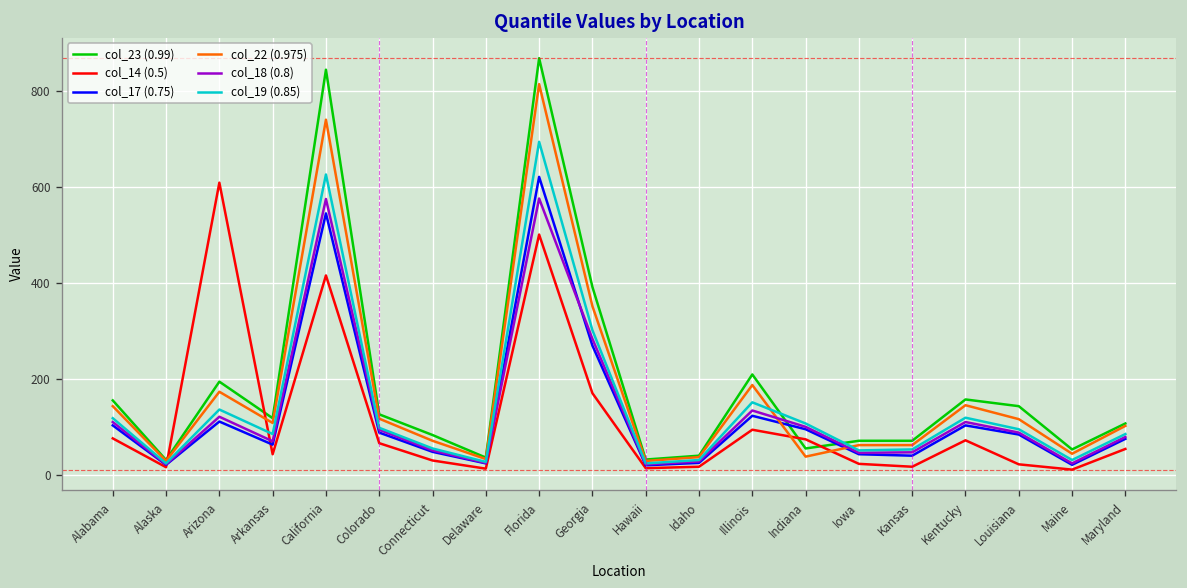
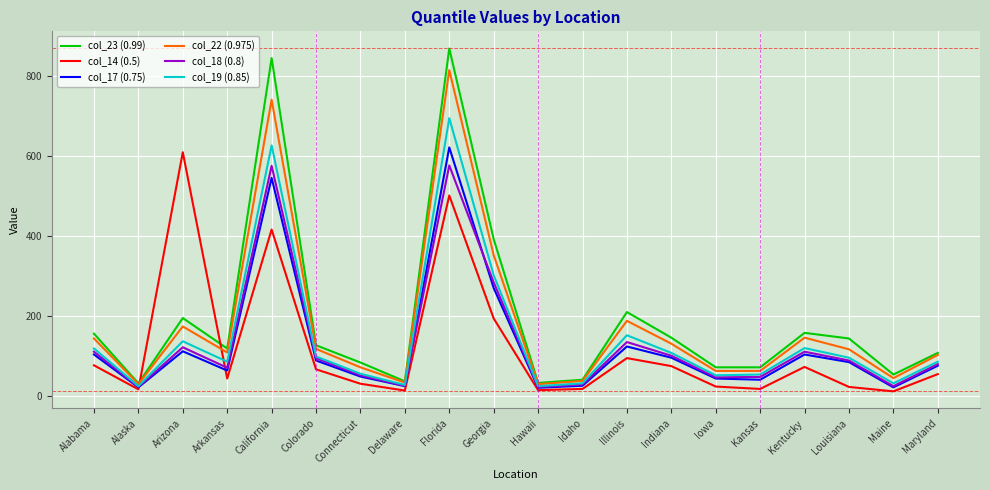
col_14 (0.5), Georgia: 170 -> 190
col_23 (0.99), Indiana: 60 -> 150
col_22 (0.975), Indiana: 40 -> 130
